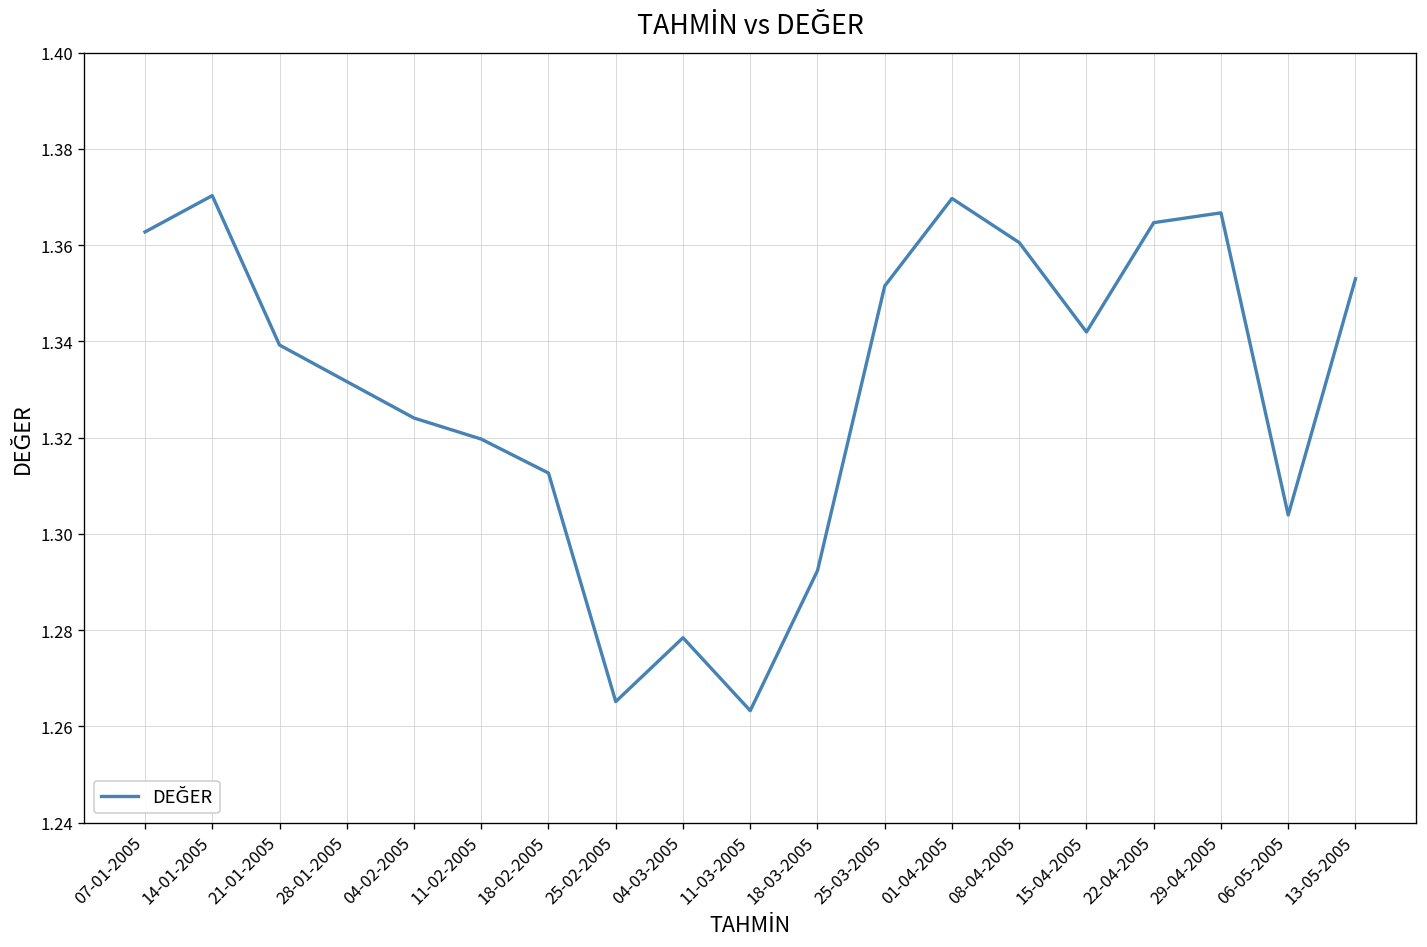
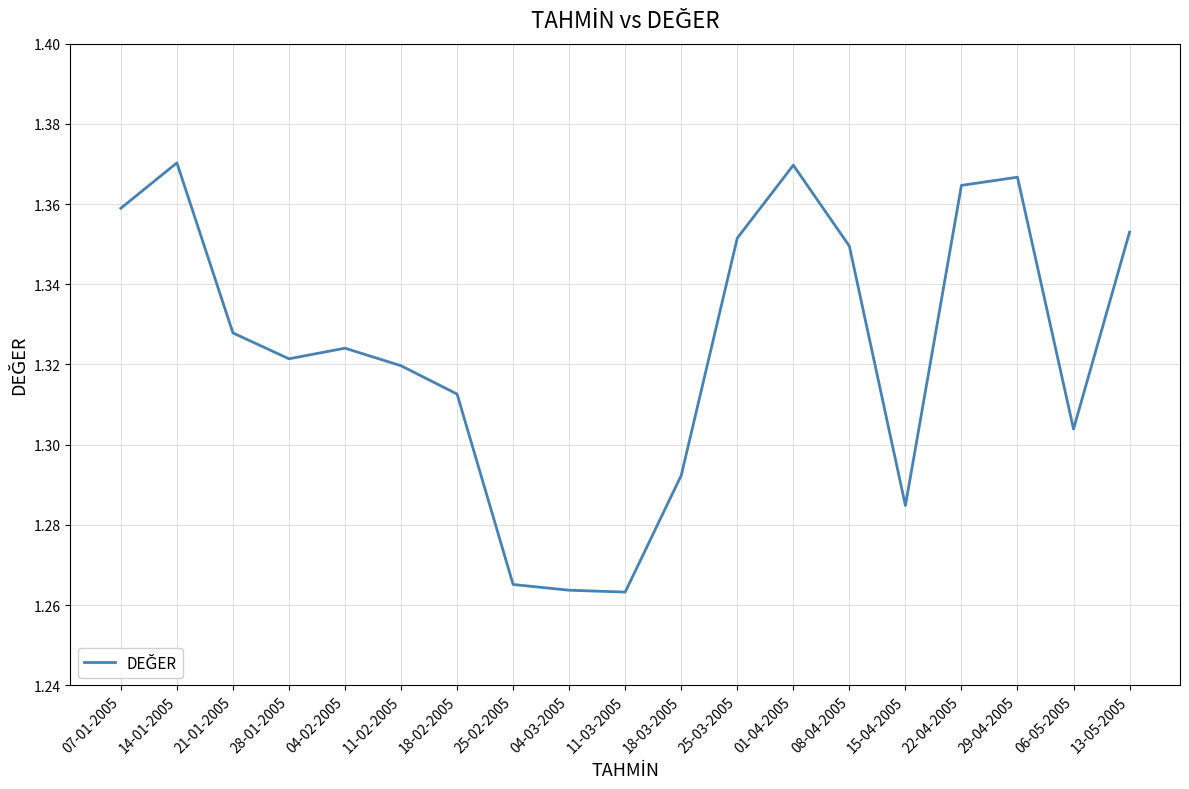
07-01-2005: 1.363 -> 1.359
21-01-2005: 1.339 -> 1.328
28-01-2005: 1.332 -> 1.321
04-03-2005: 1.278 -> 1.264
08-04-2005: 1.361 -> 1.350
15-04-2005: 1.342 -> 1.285
